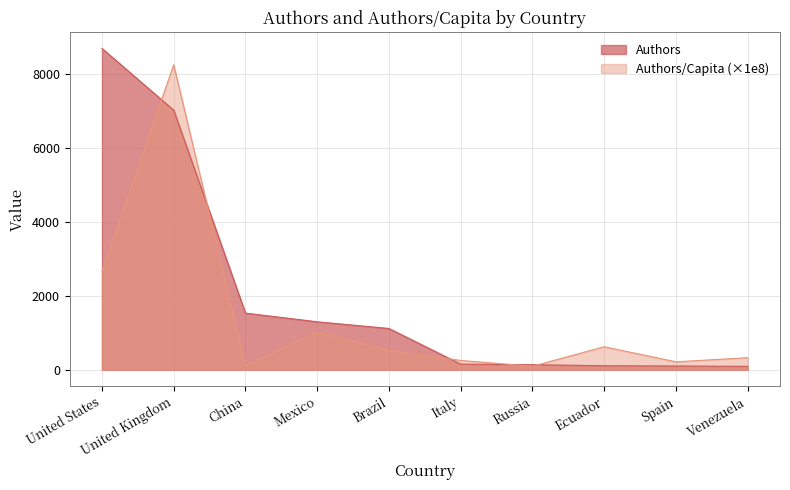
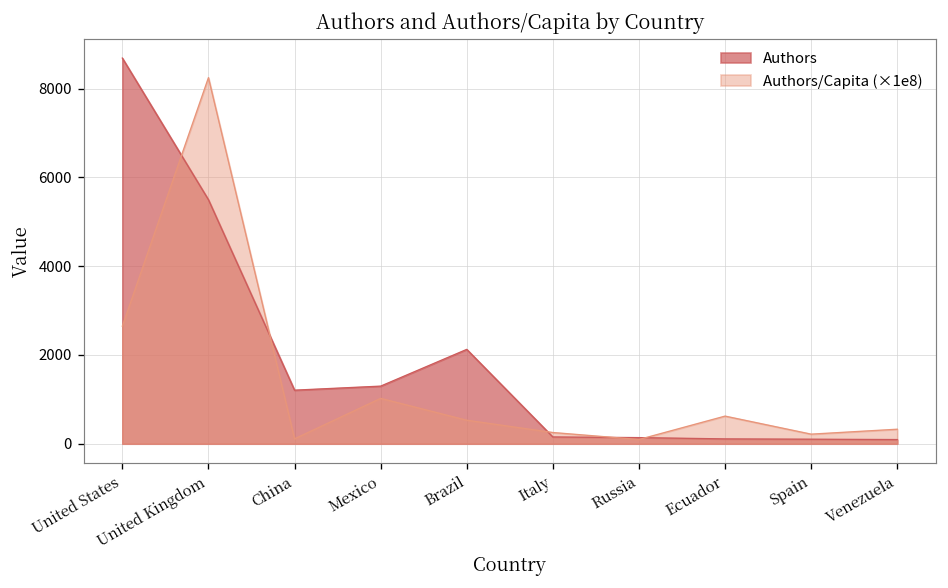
Authors, United Kingdom: 7000 -> 5500
Authors, China: 1500 -> 1200
Authors, Brazil: 1100 -> 2100
